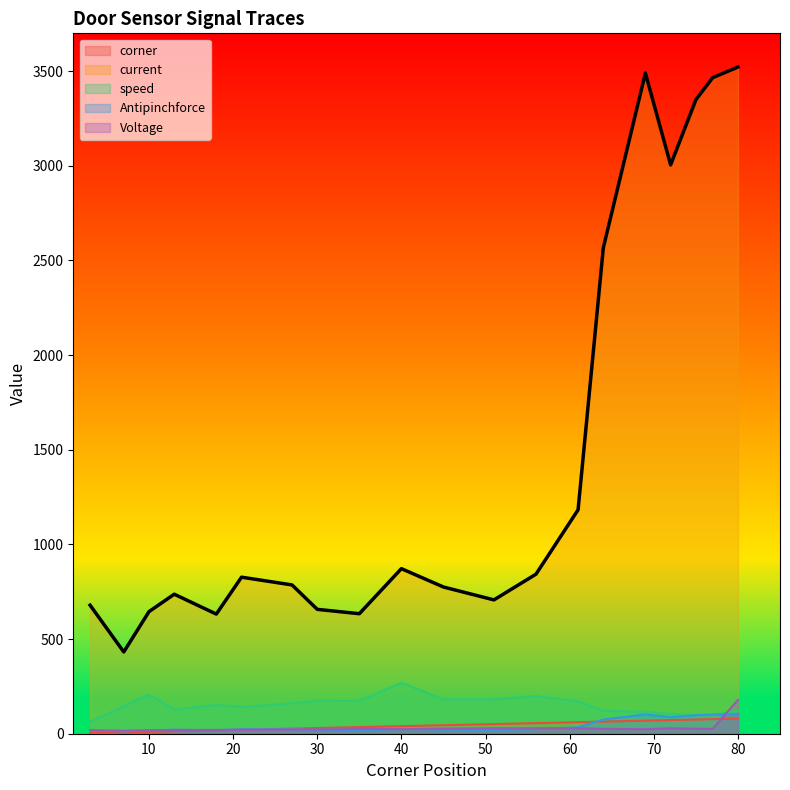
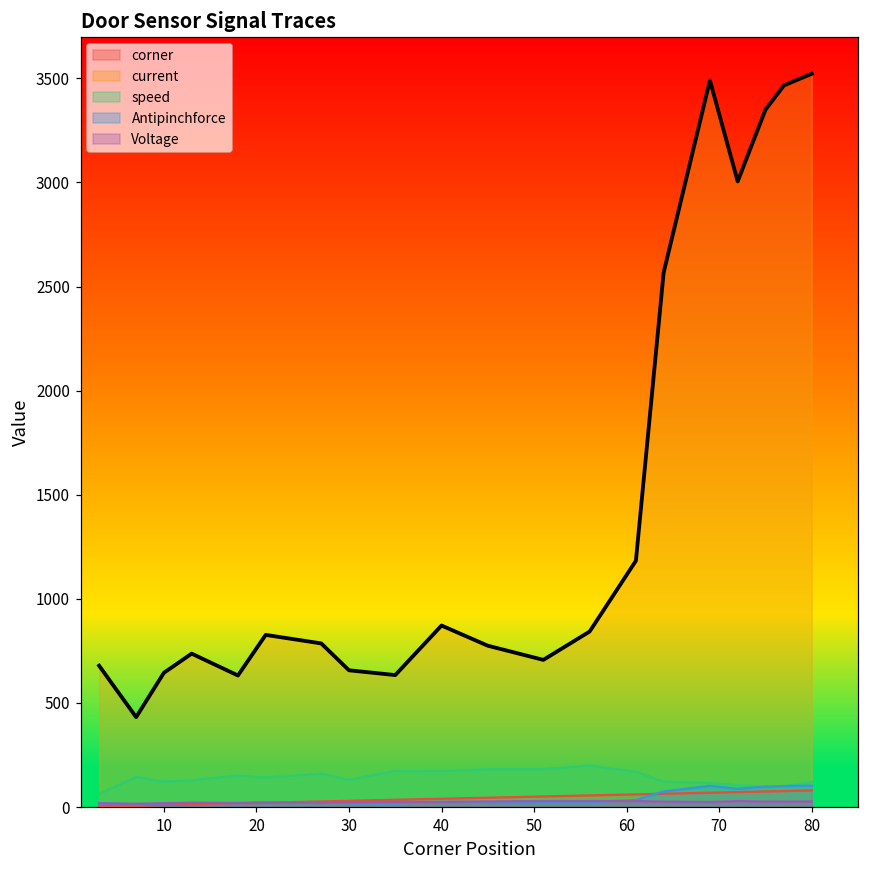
speed, 10: 210 -> 120
speed, 30: 180 -> 130
speed, 40: 270 -> 170
Voltage, 80: 180 -> 30
